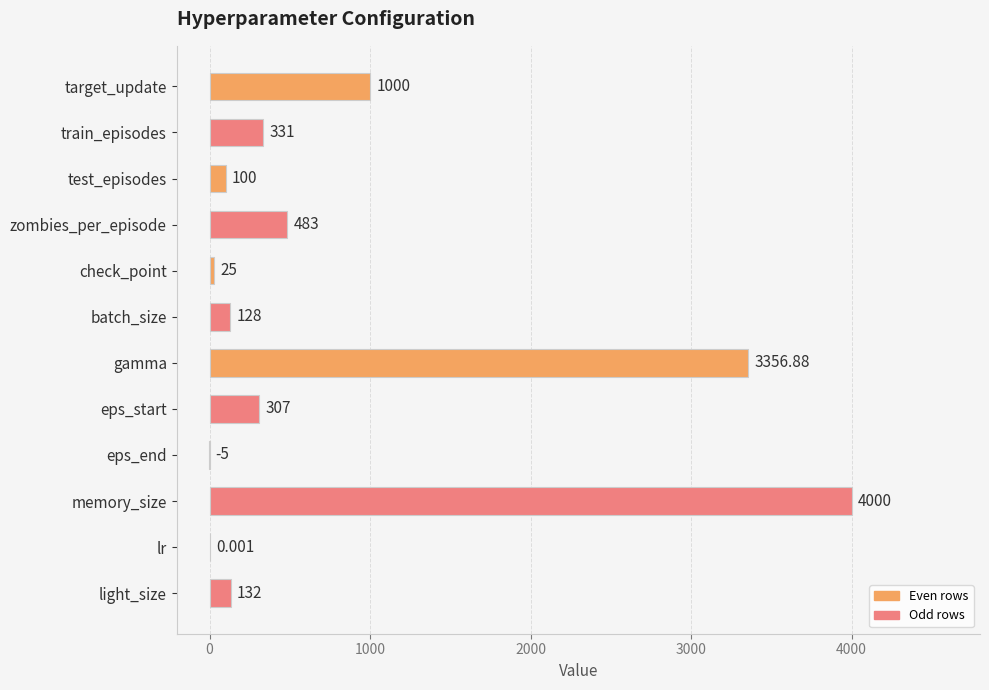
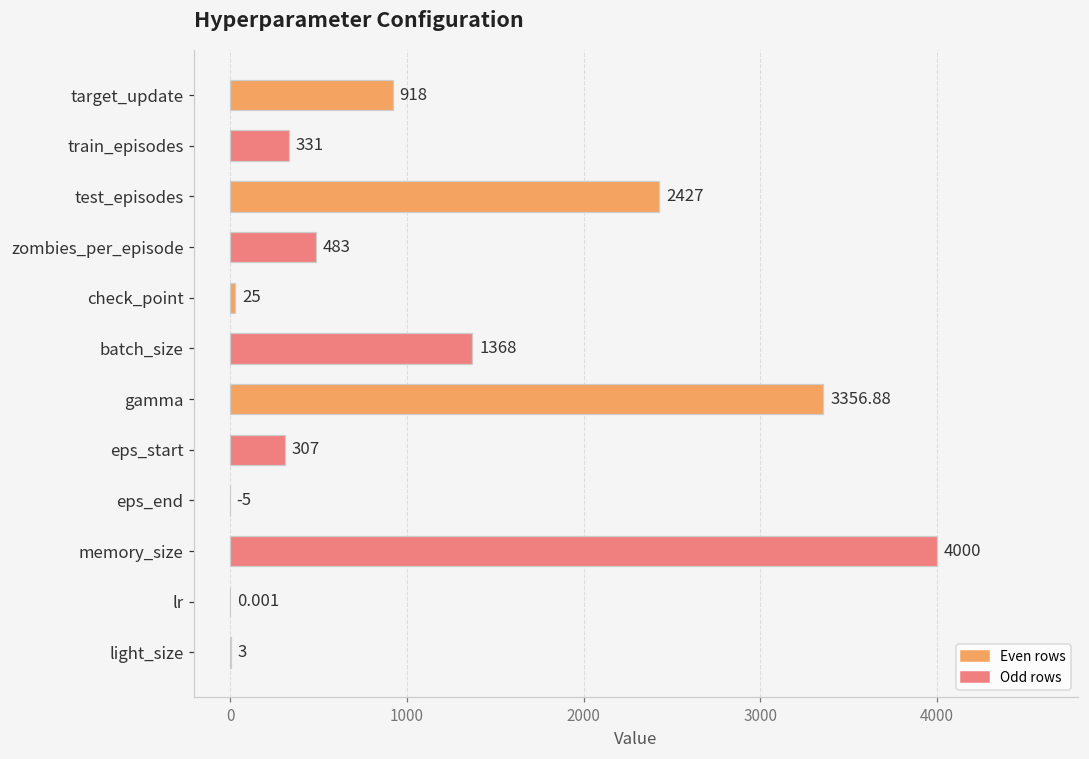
target_update: 1000 -> 918
test_episodes: 100 -> 2427
batch_size: 128 -> 1368
light_size: 132 -> 3
